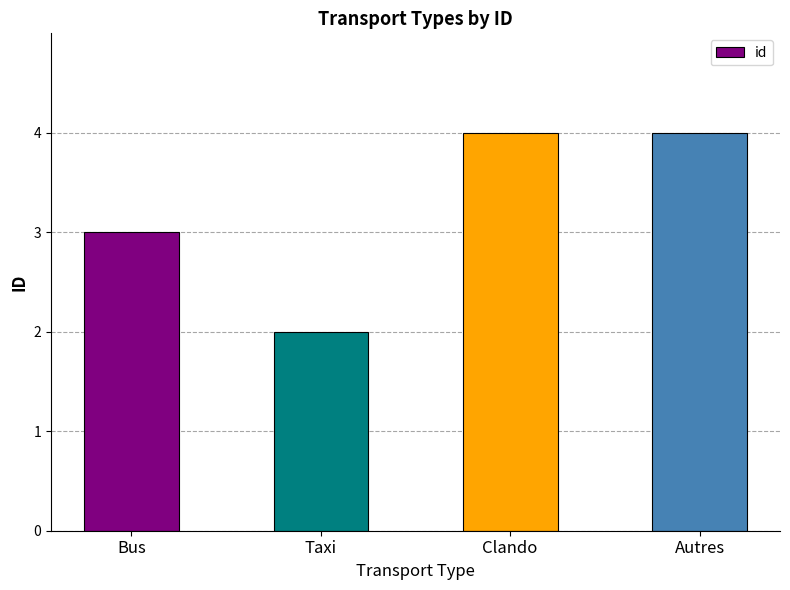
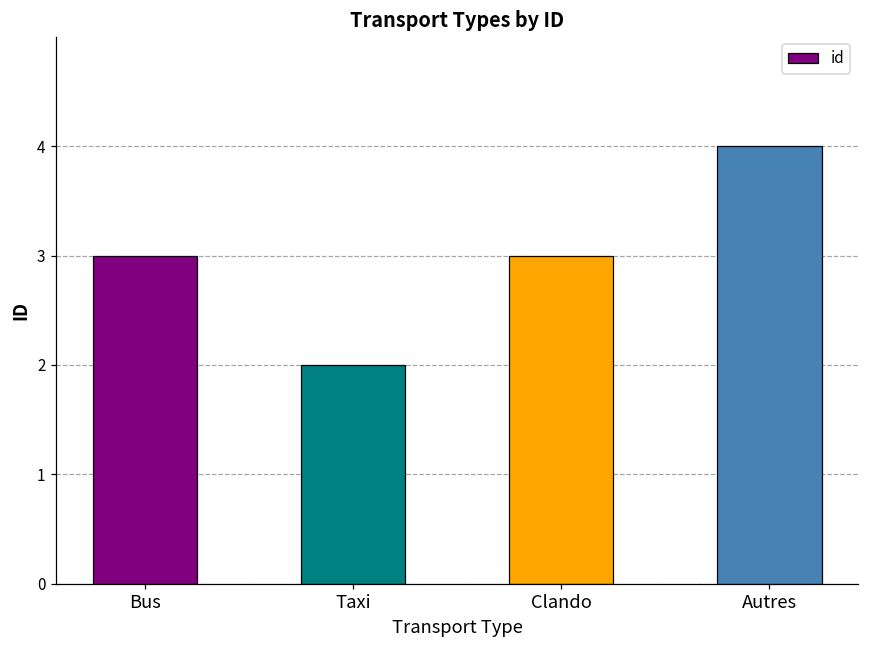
Clando: 4 -> 3
